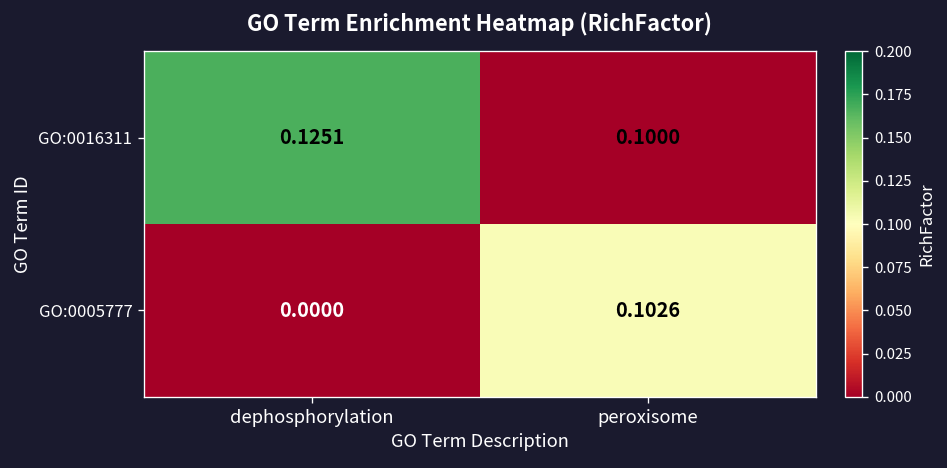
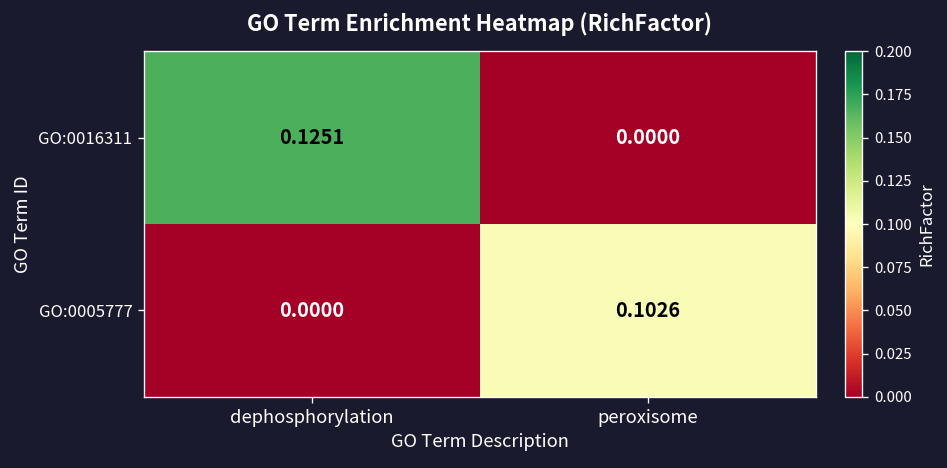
GO:0016311, peroxisome: 0.1000 -> 0.0000
